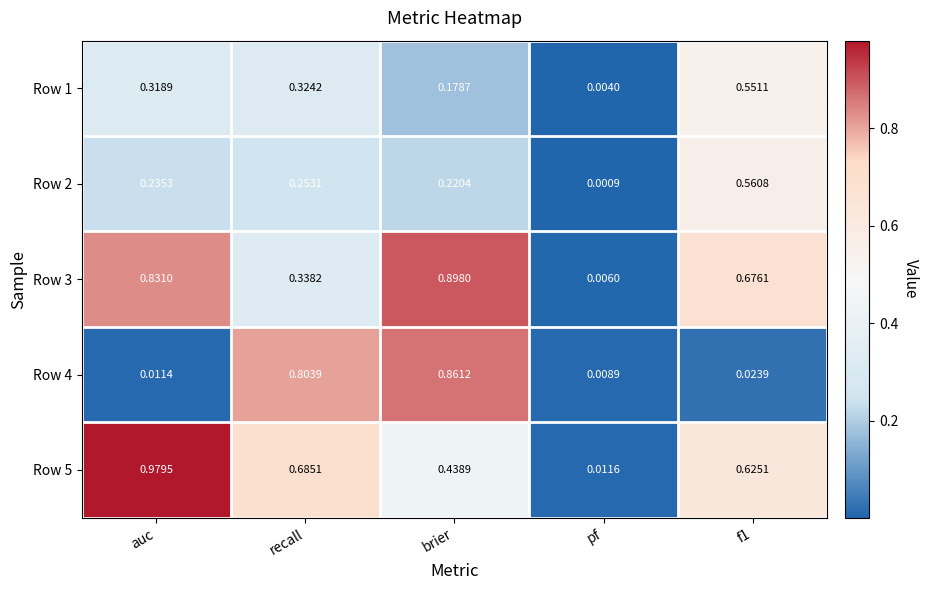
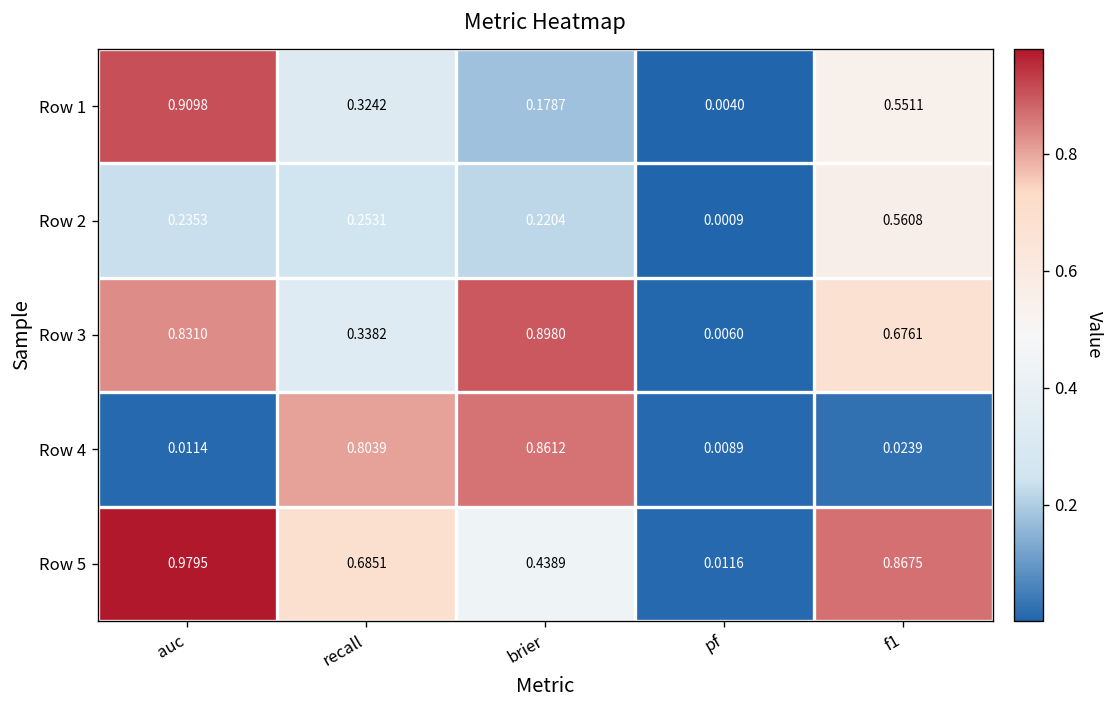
Row 1, auc: 0.3189 -> 0.9098
Row 5, f1: 0.6251 -> 0.8675
